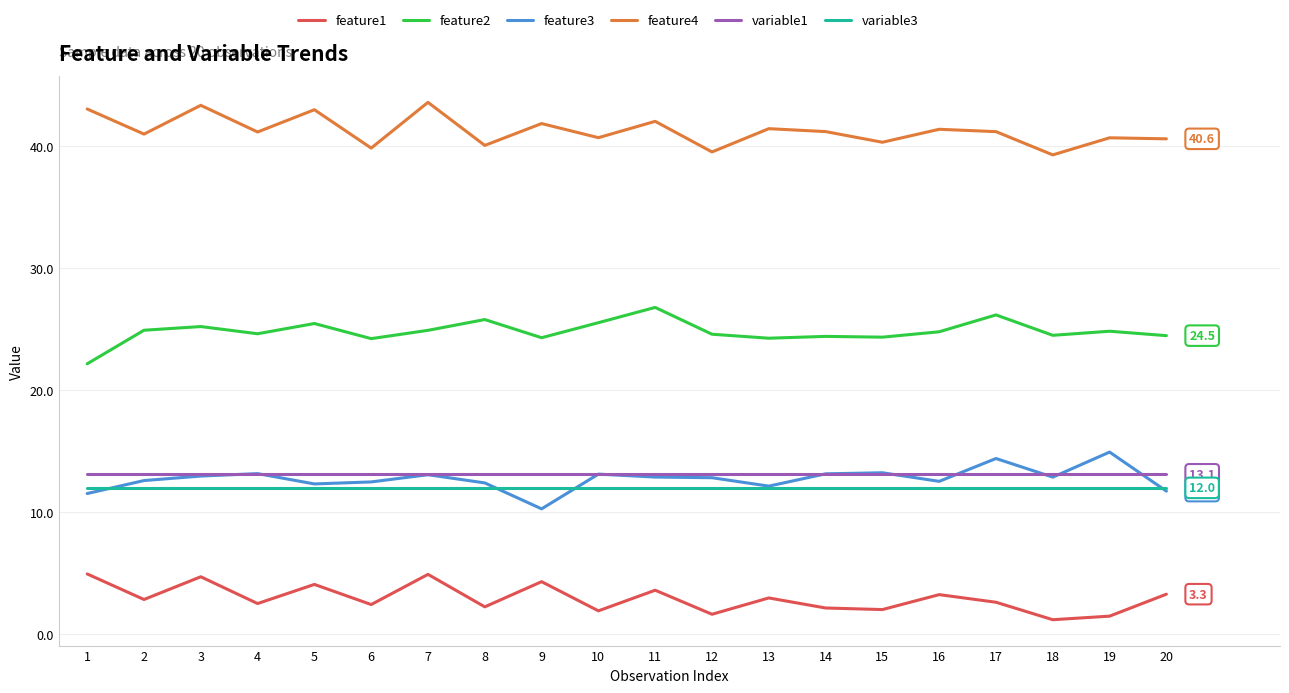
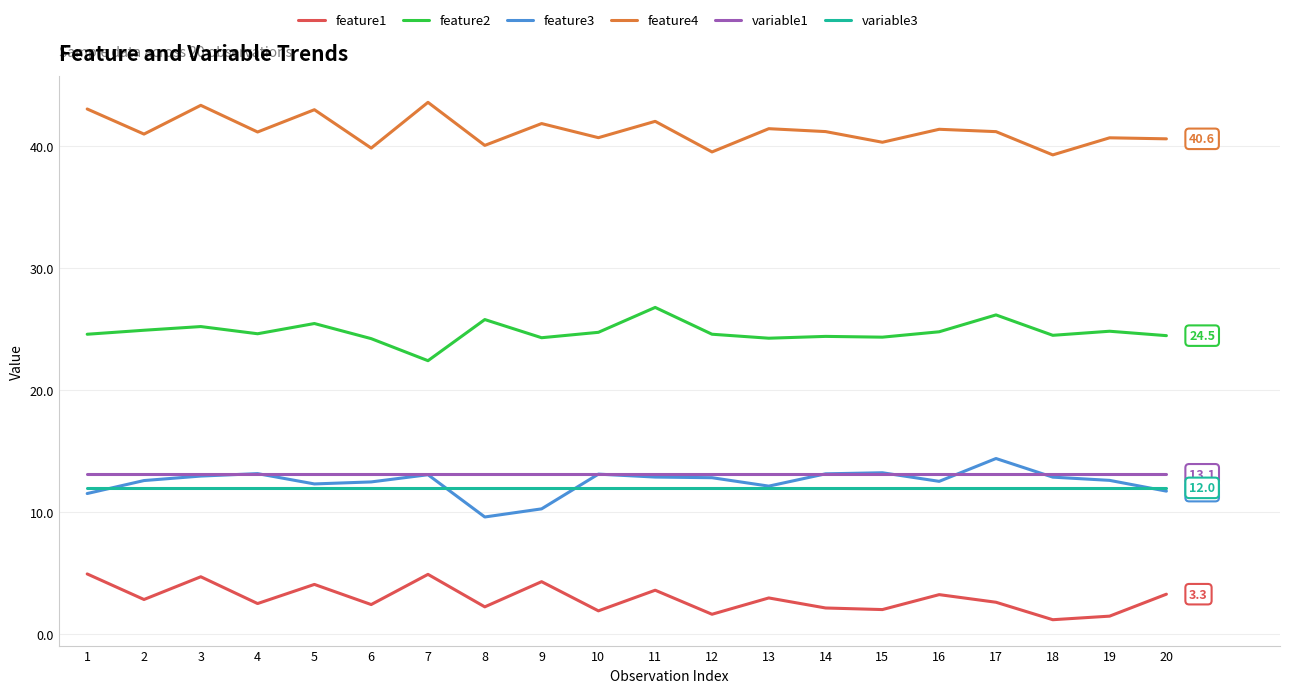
feature2, 1: 22.2 -> 24.6
feature2, 7: 24.9 -> 22.4
feature3, 8: 12.4 -> 9.6
feature2, 10: 25.5 -> 24.7
feature3, 19: 14.9 -> 12.6
